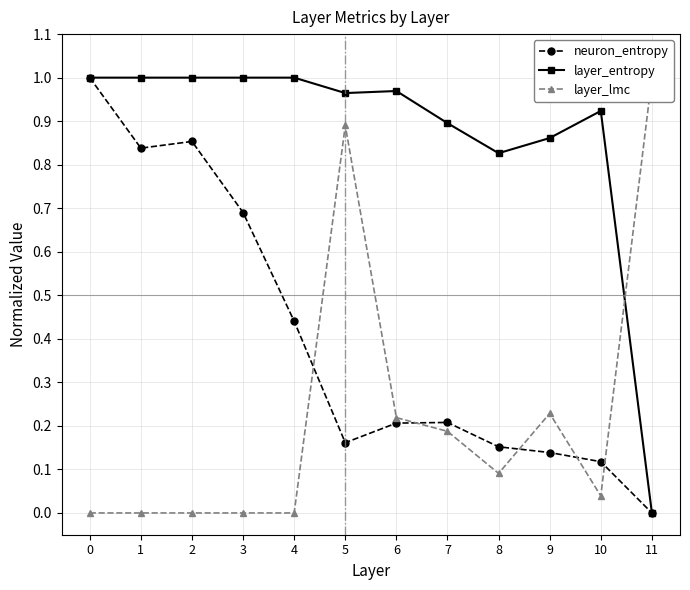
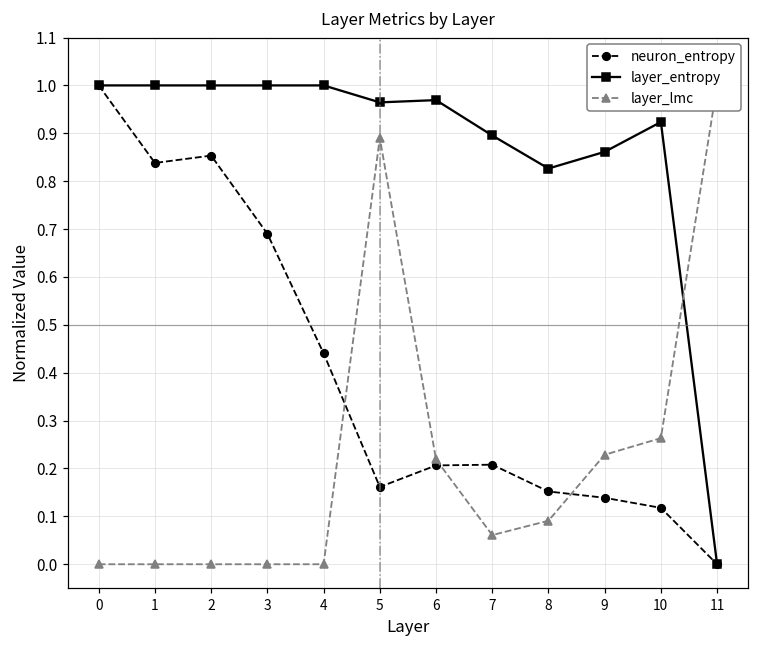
layer_lmc, 7: 0.19 -> 0.06
layer_lmc, 10: 0.04 -> 0.26
